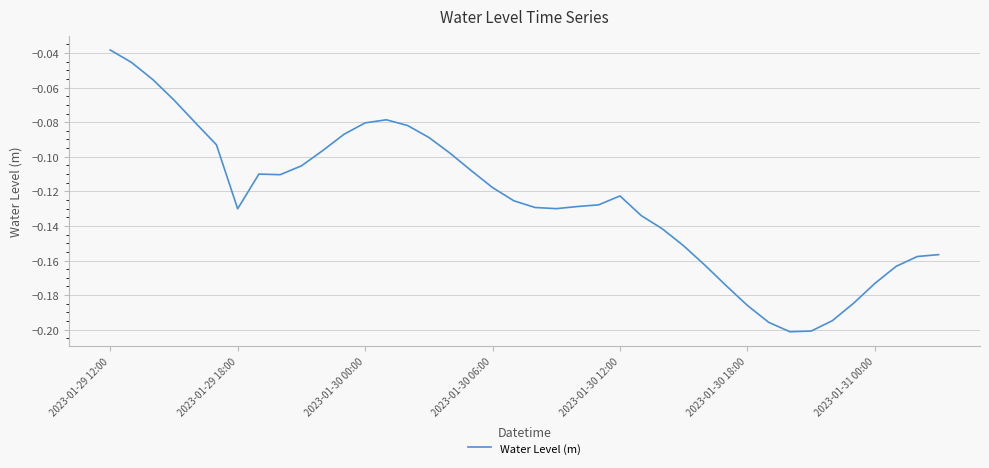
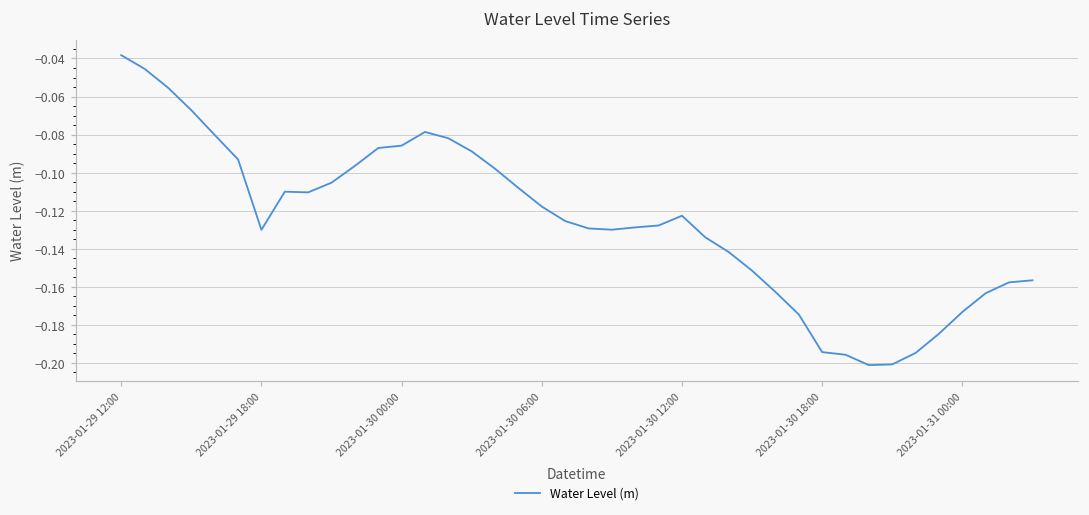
2023-01-30 00:00: -0.080 -> -0.086
2023-01-30 18:00: -0.186 -> -0.194
